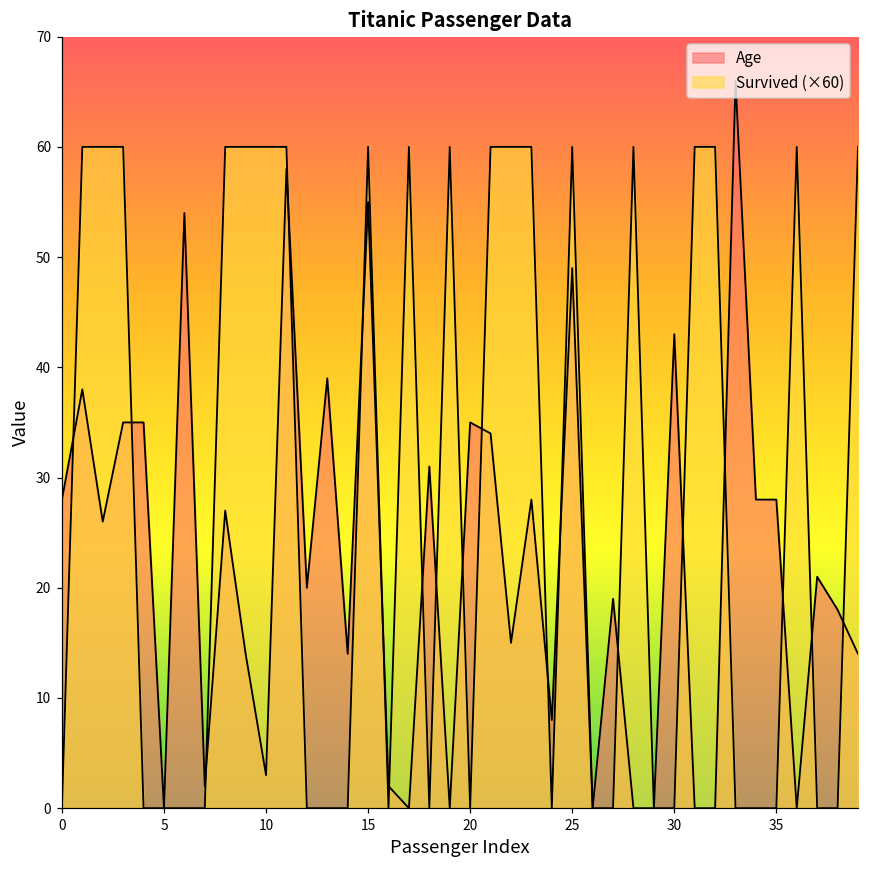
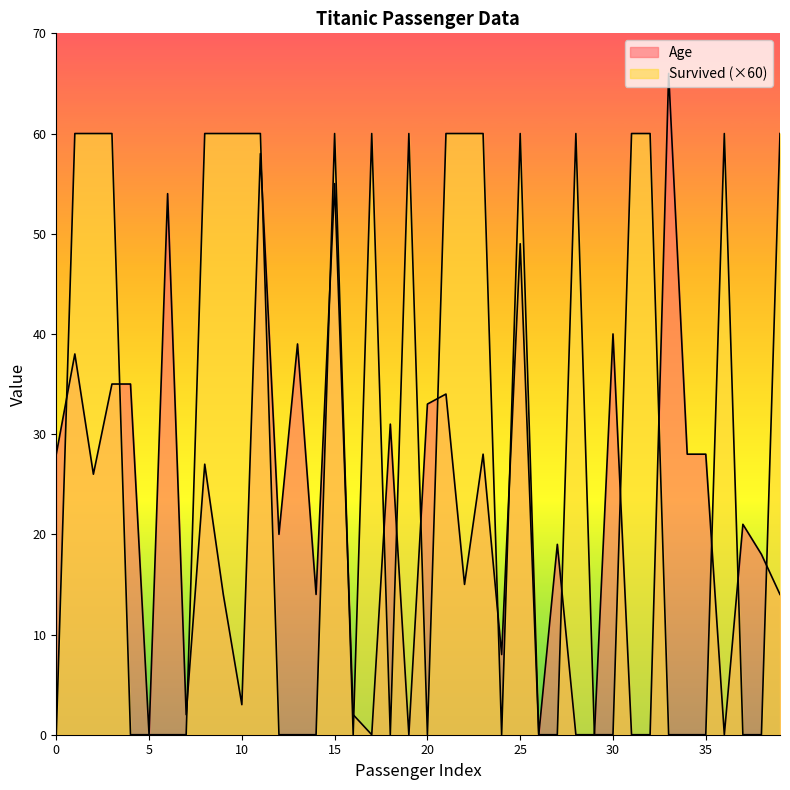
Age, 20: 35 -> 33
Age, 30: 43 -> 40
